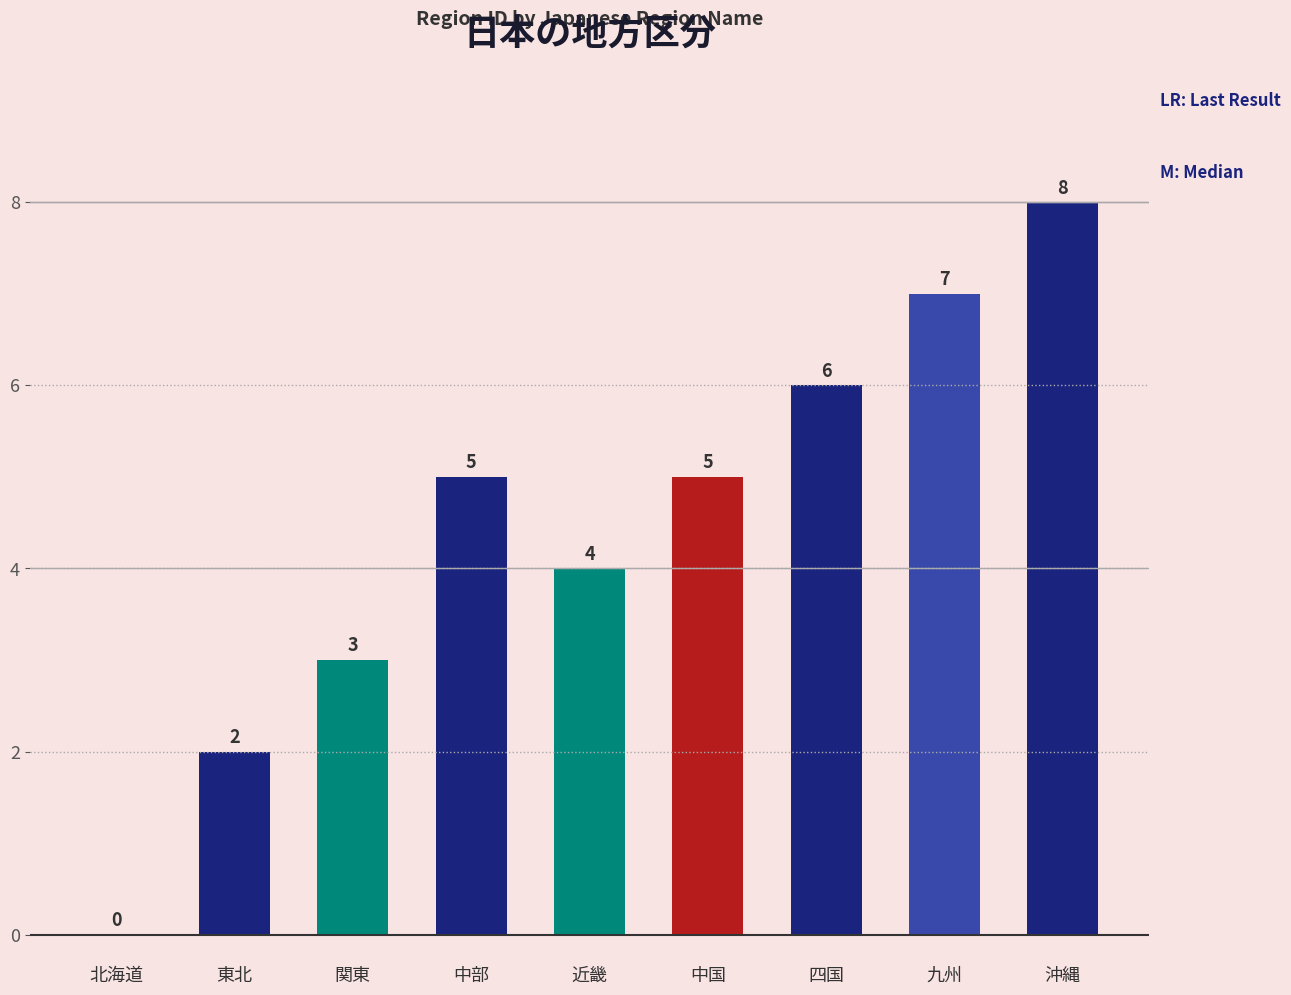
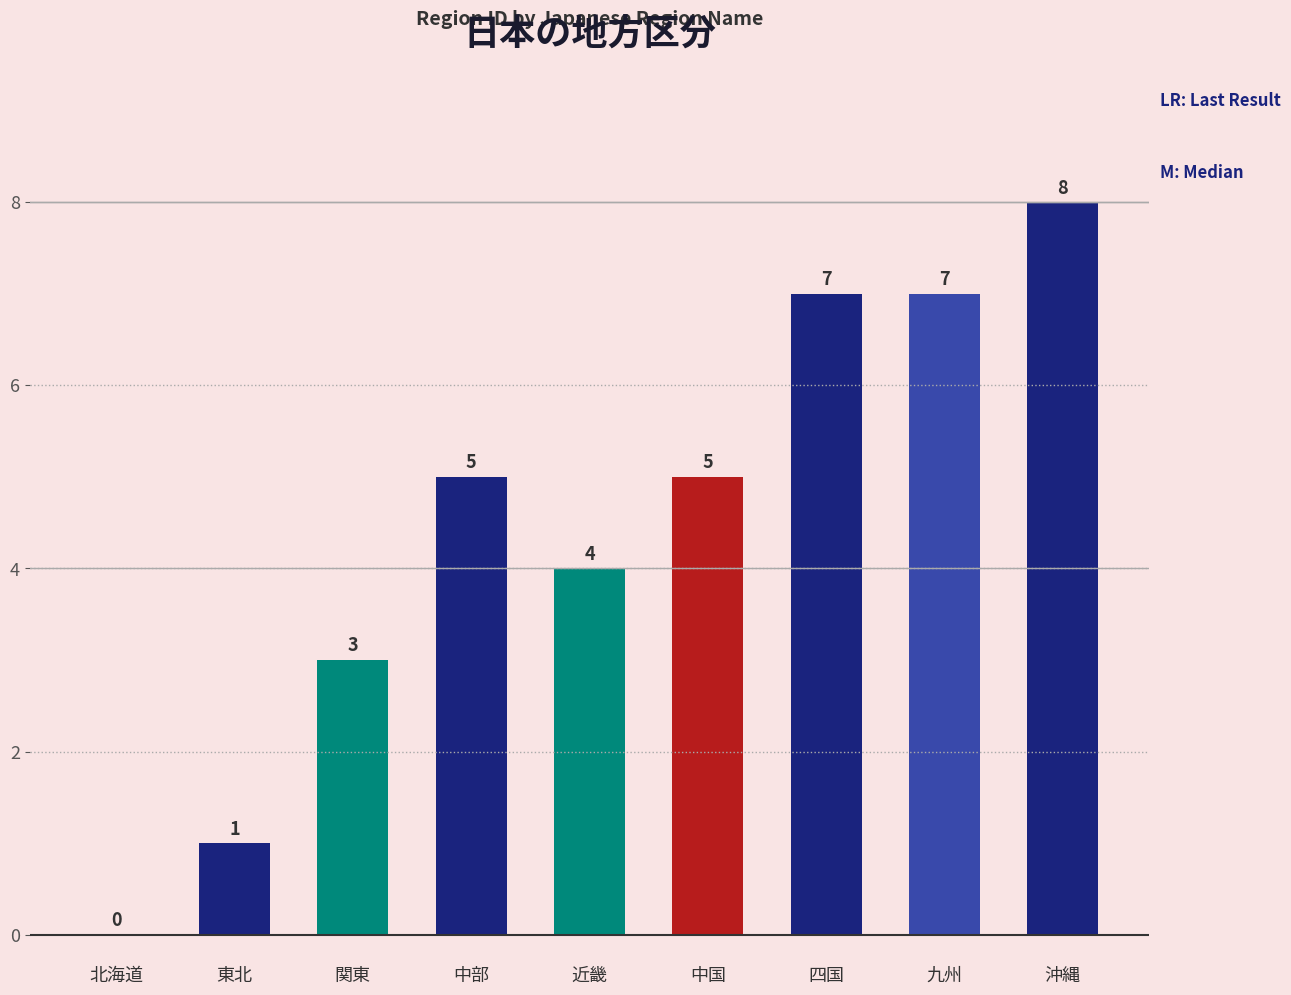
東北: 2 -> 1
四国: 6 -> 7
